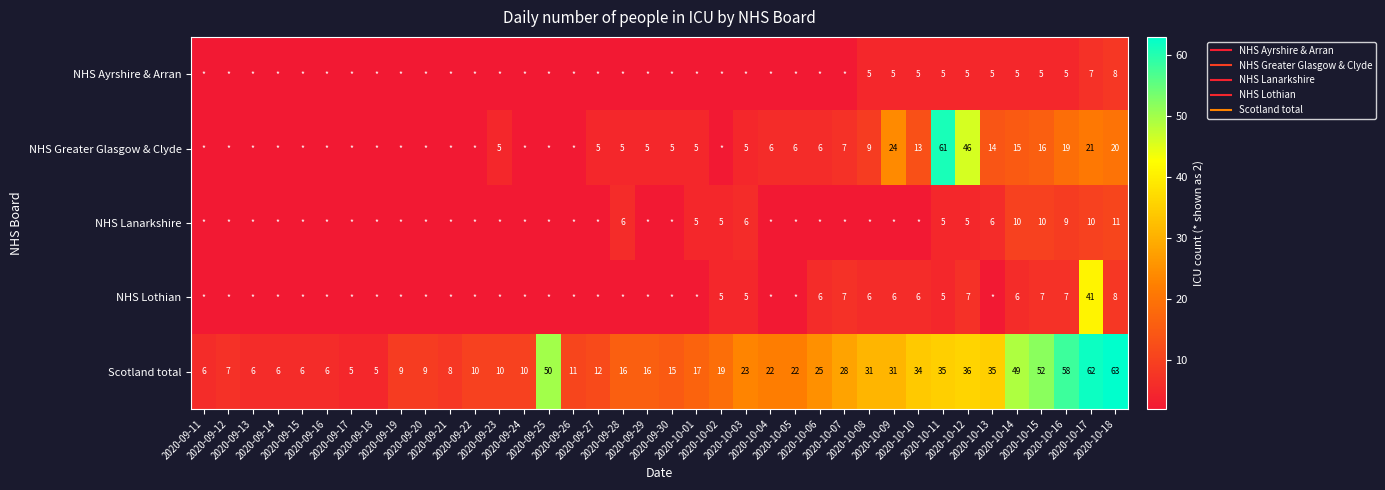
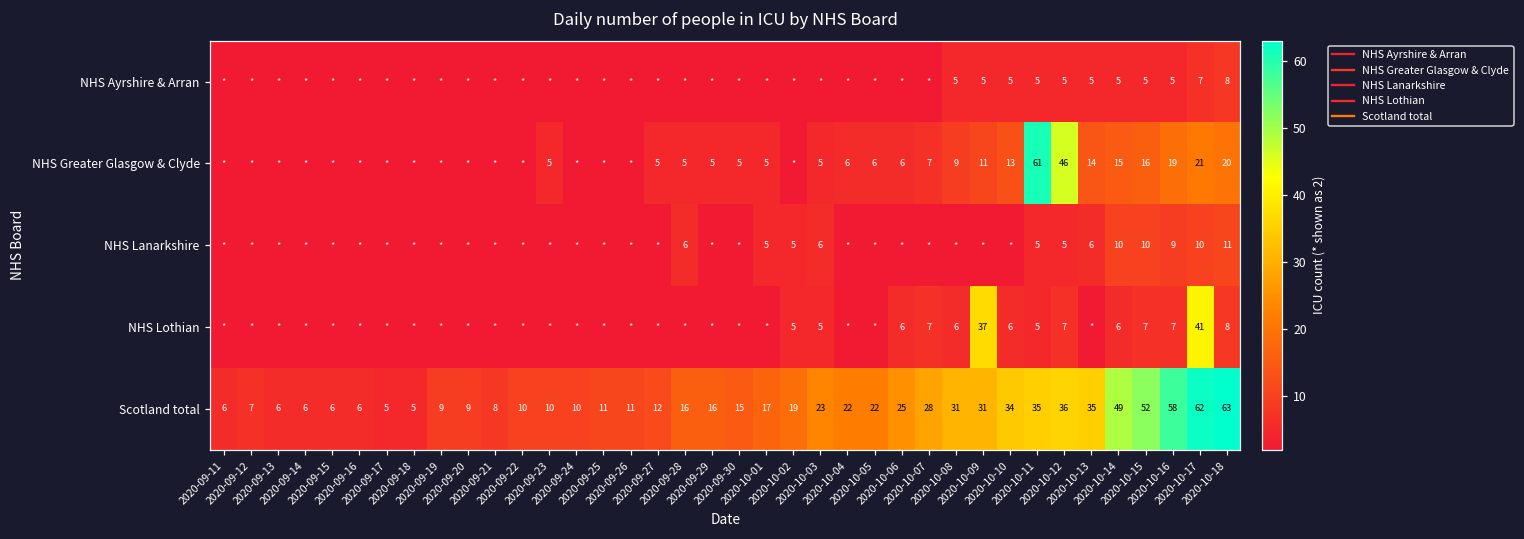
NHS Greater Glasgow & Clyde, 2020-10-09: 24 -> 11
NHS Lothian, 2020-10-09: 6 -> 37
Scotland total, 2020-09-25: 50 -> 11
